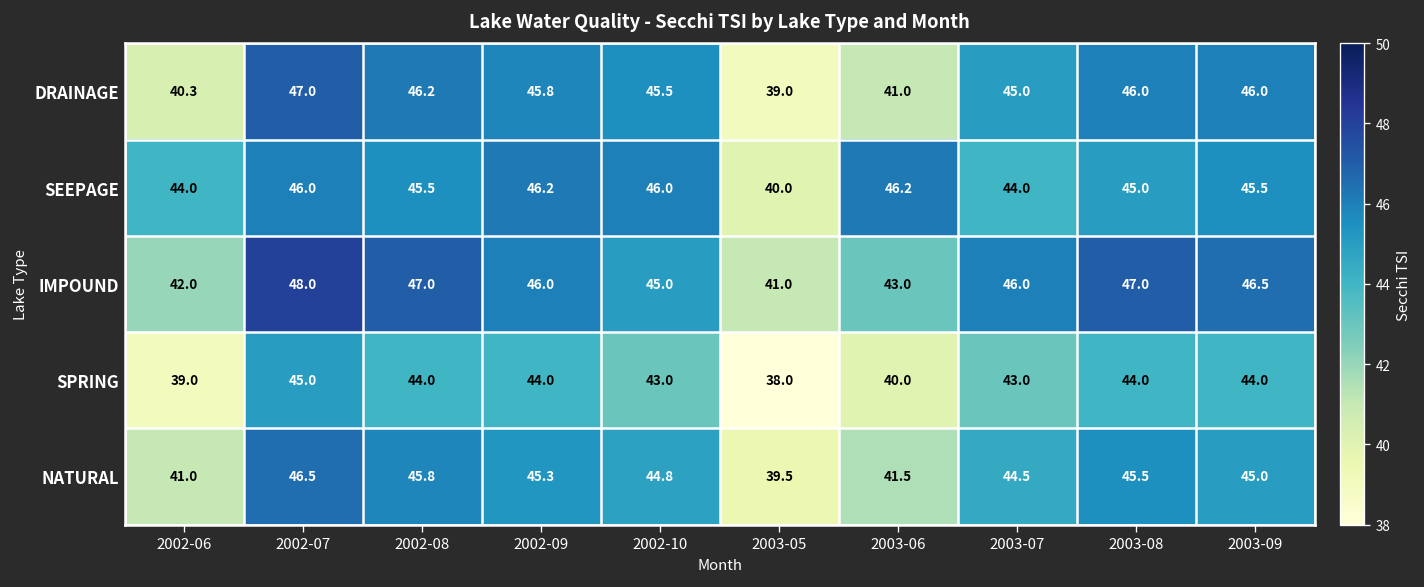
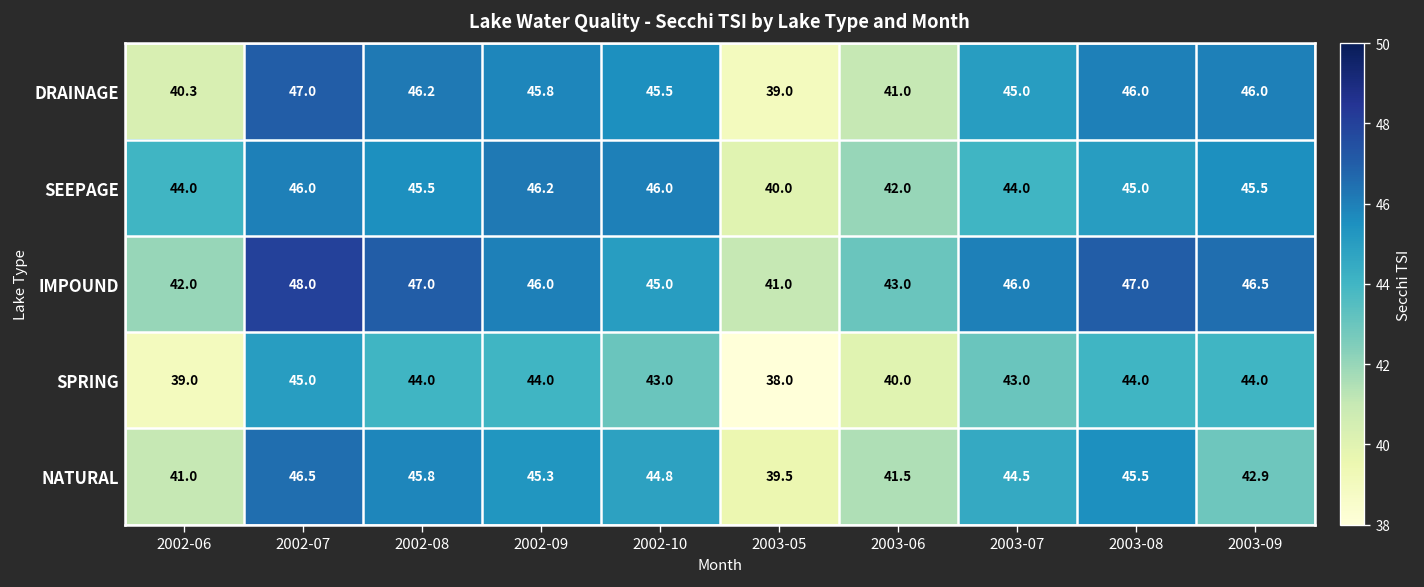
SEEPAGE, 2003-06: 46.2 -> 42.0
NATURAL, 2003-09: 45.0 -> 42.9
